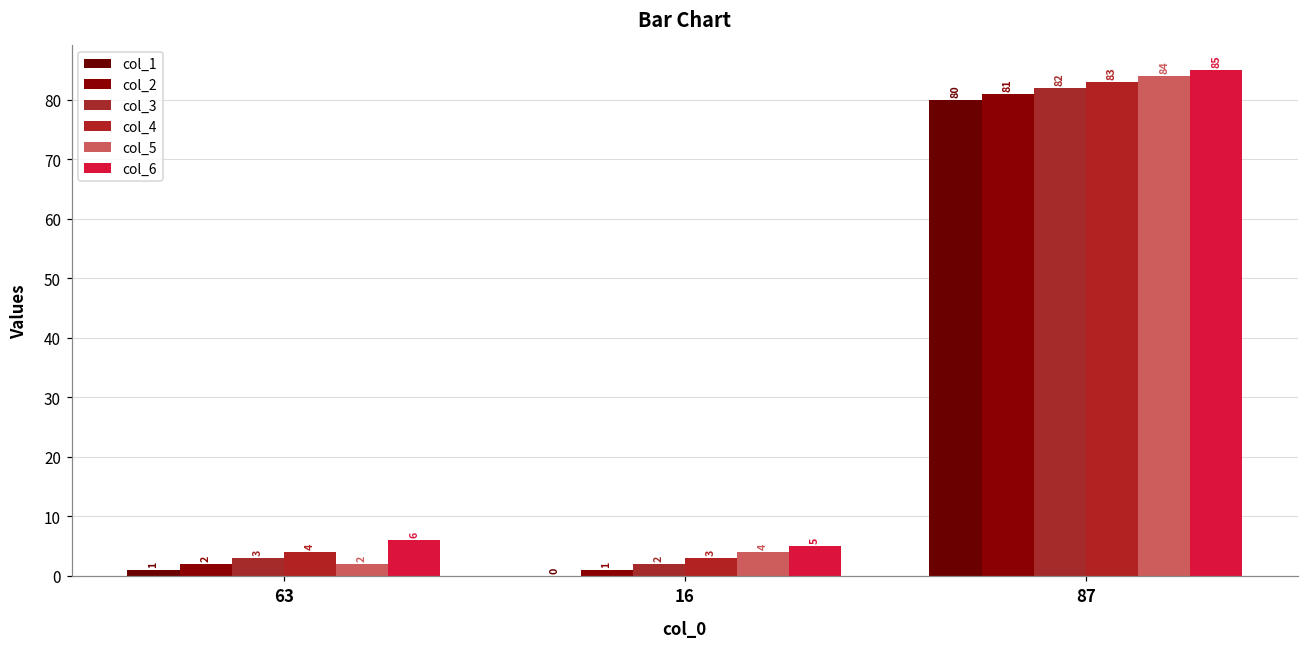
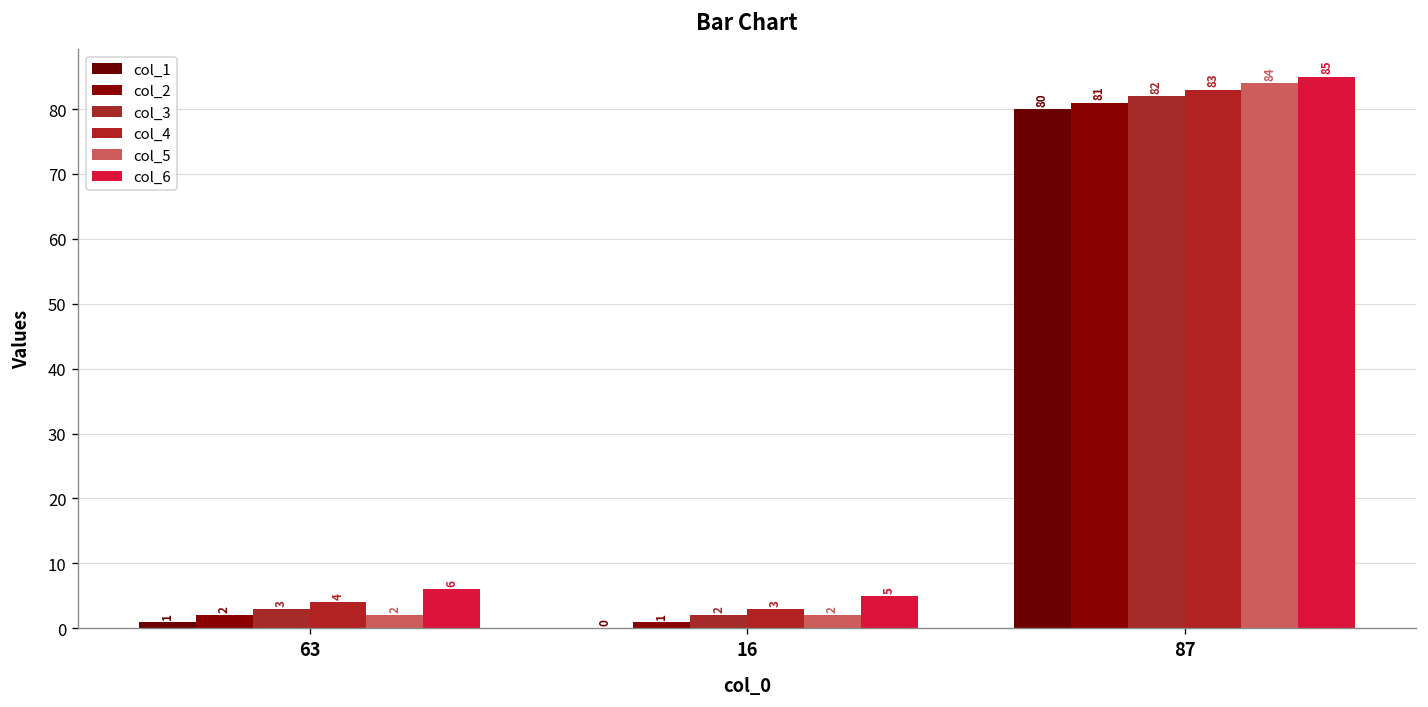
col_5, 16: 4 -> 2
